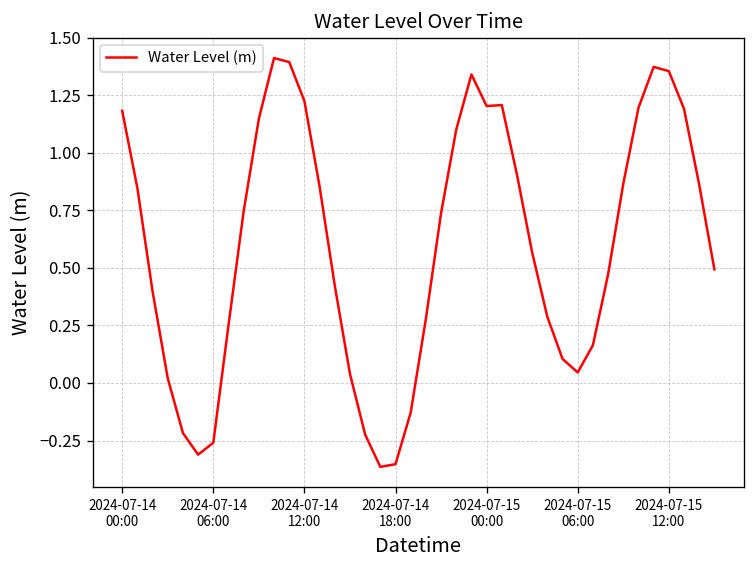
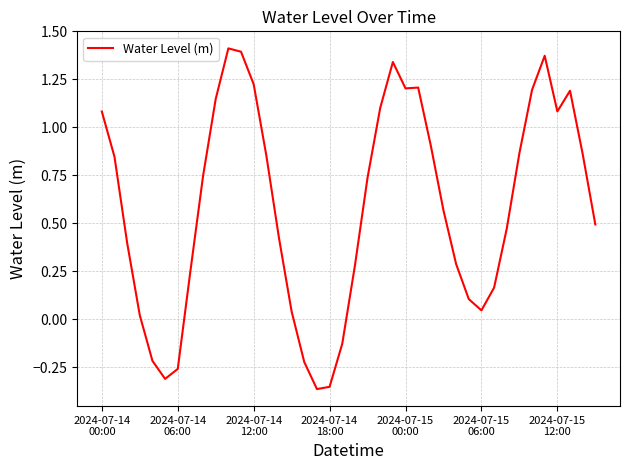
2024-07-14 00:00: 1.18 -> 1.08
2024-07-15 12:00: 1.36 -> 1.08
